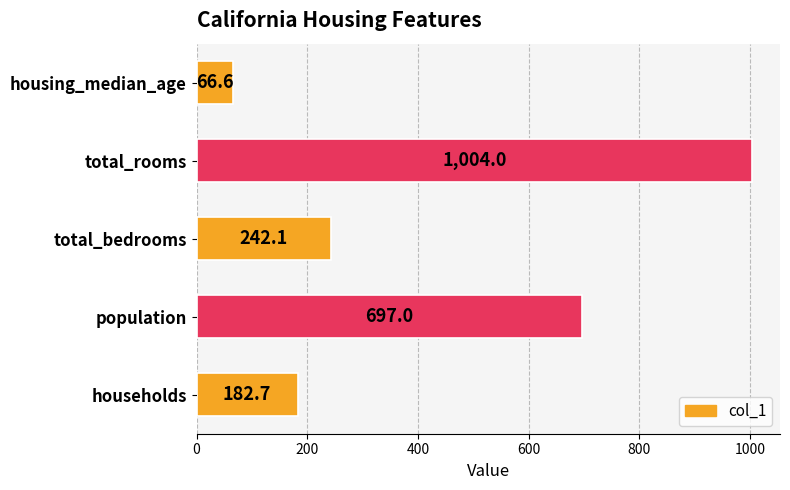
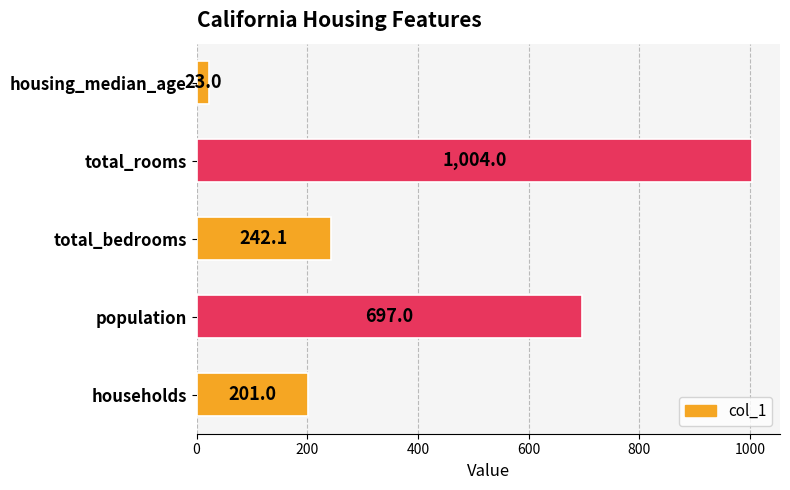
housing_median_age: 66.6 -> 23.0
households: 182.7 -> 201.0
